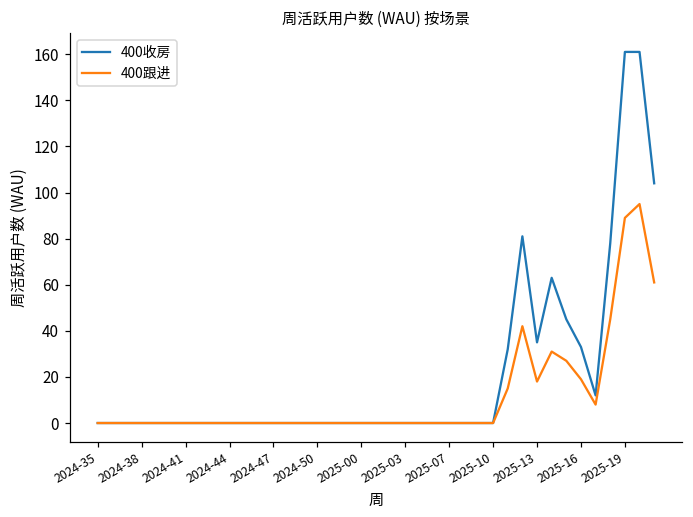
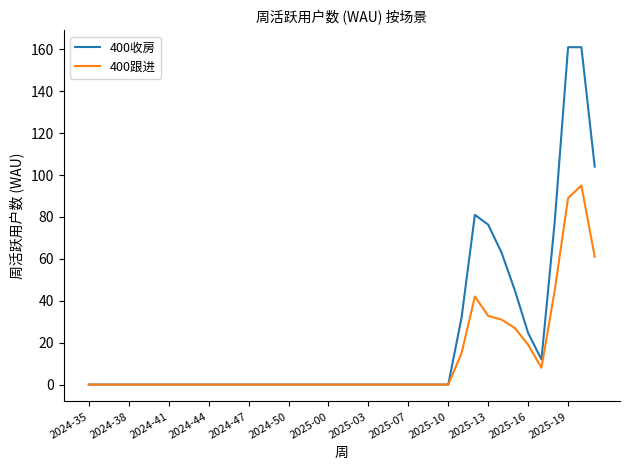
400收房, 2025-13: 35 -> 76
400跟进, 2025-13: 18 -> 33
400收房, 2025-16: 33 -> 25
